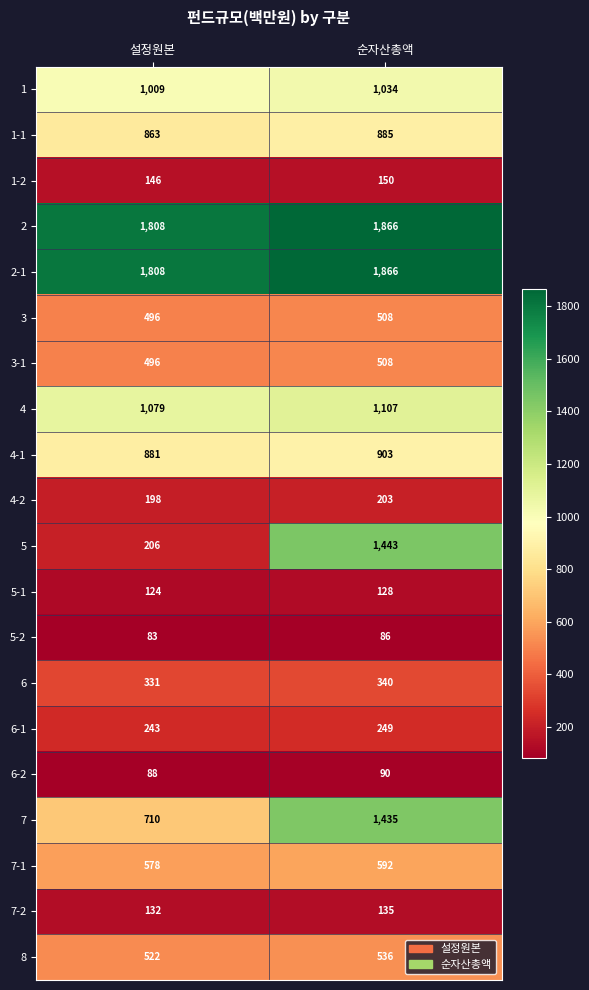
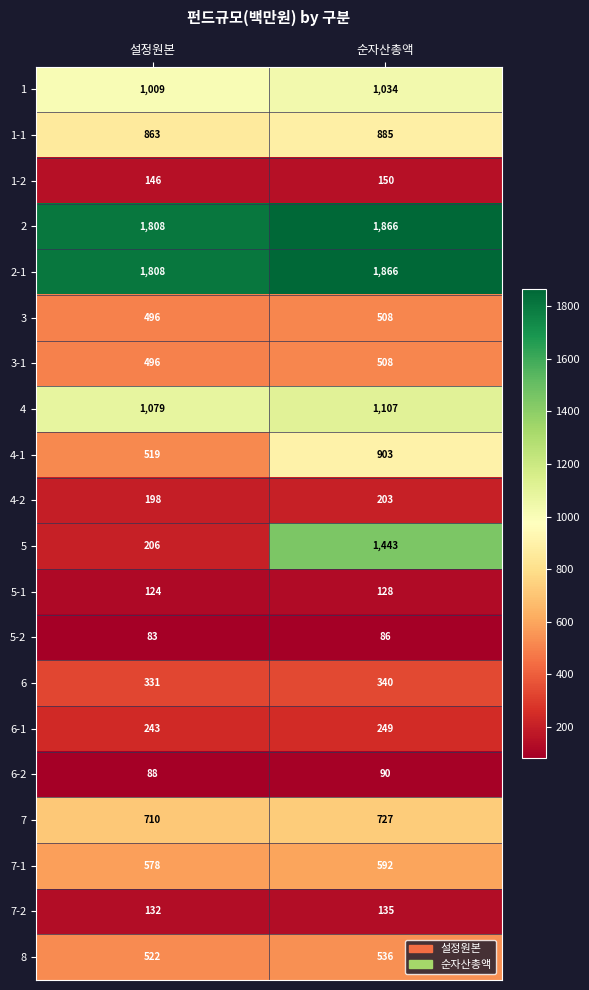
4-1, 설정원본: 881 -> 519
7, 순자산총액: 1,435 -> 727
